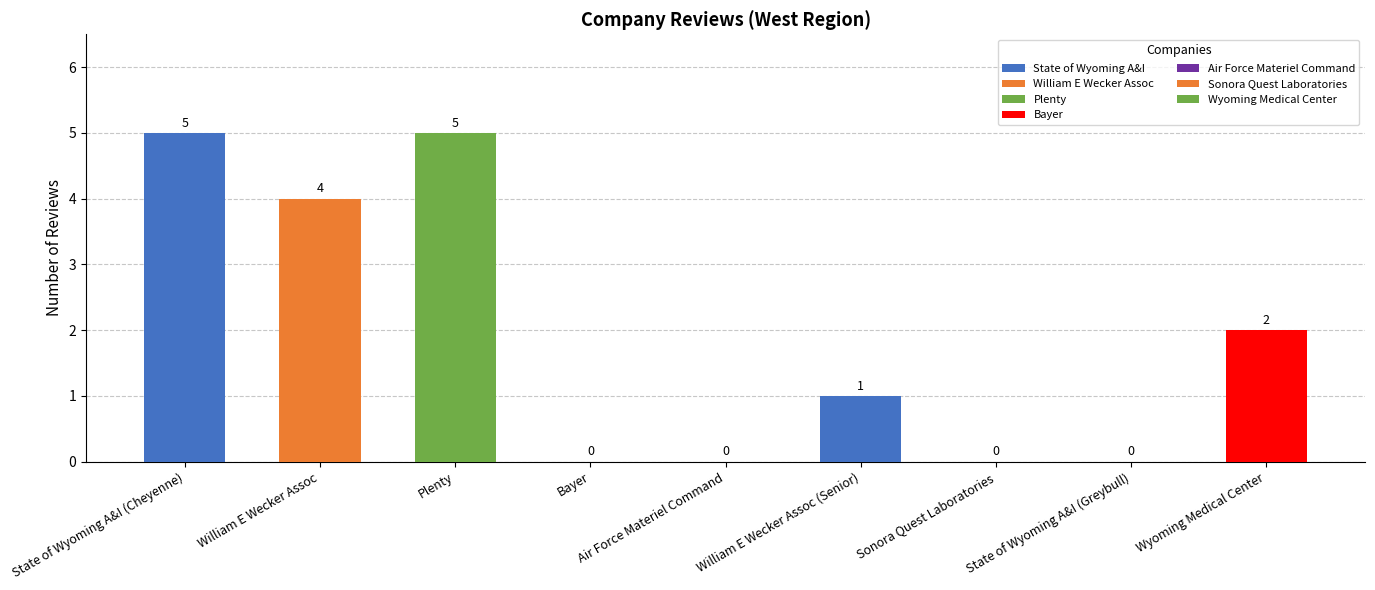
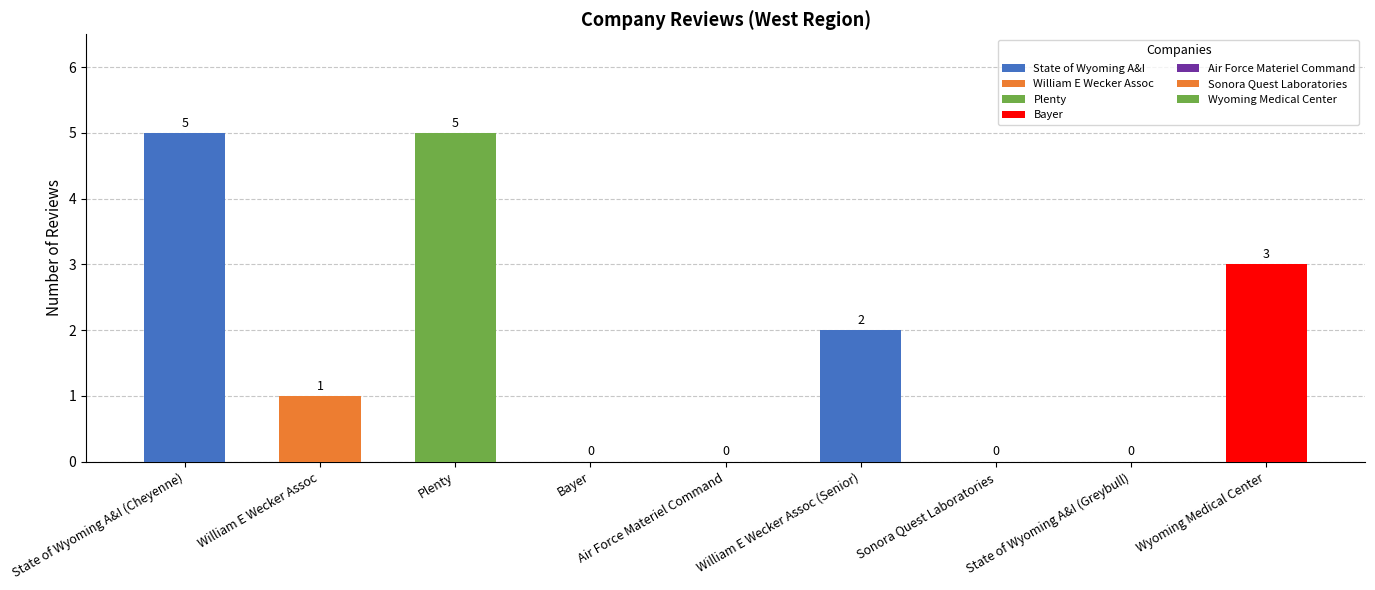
William E Wecker Assoc: 4 -> 1
William E Wecker Assoc (Senior): 1 -> 2
Wyoming Medical Center: 2 -> 3
